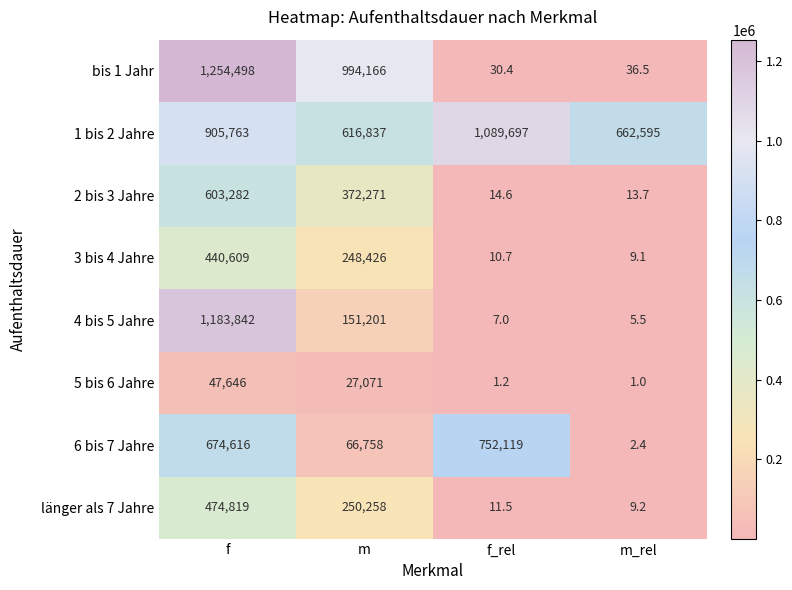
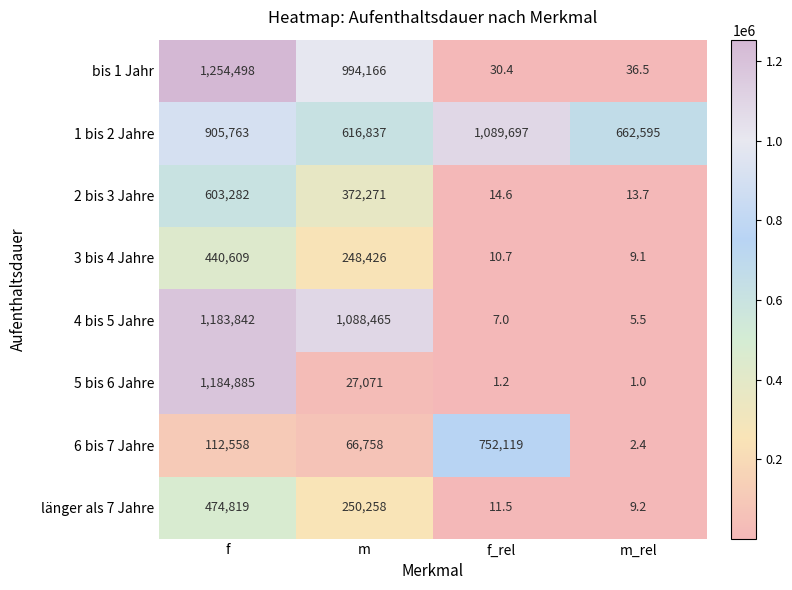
4 bis 5 Jahre, m: 151,201 -> 1,088,465
5 bis 6 Jahre, f: 47,646 -> 1,184,885
6 bis 7 Jahre, f: 674,616 -> 112,558
